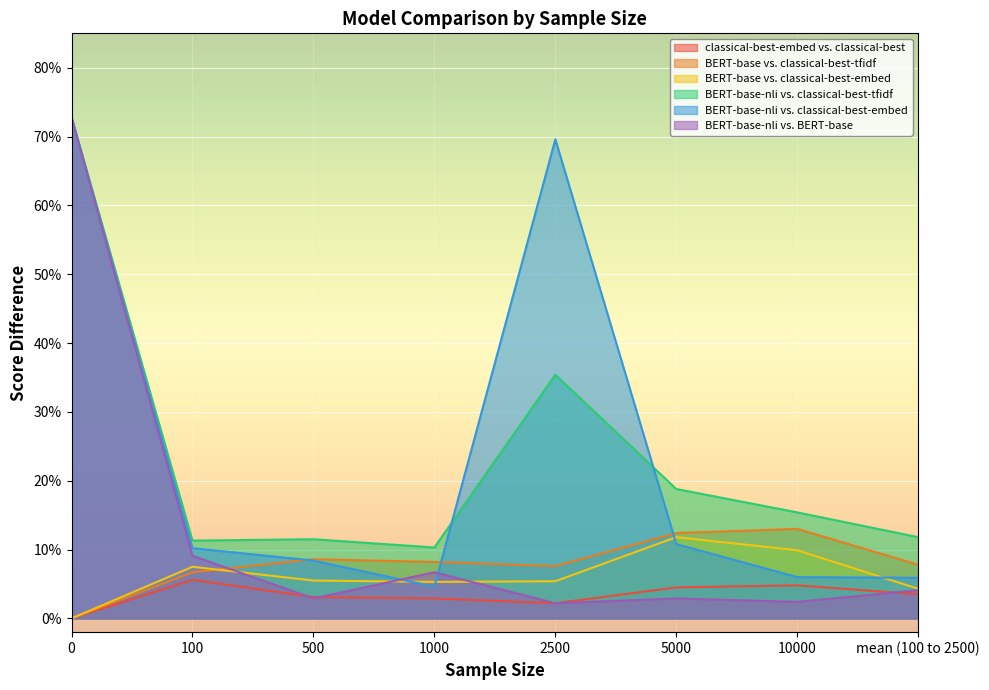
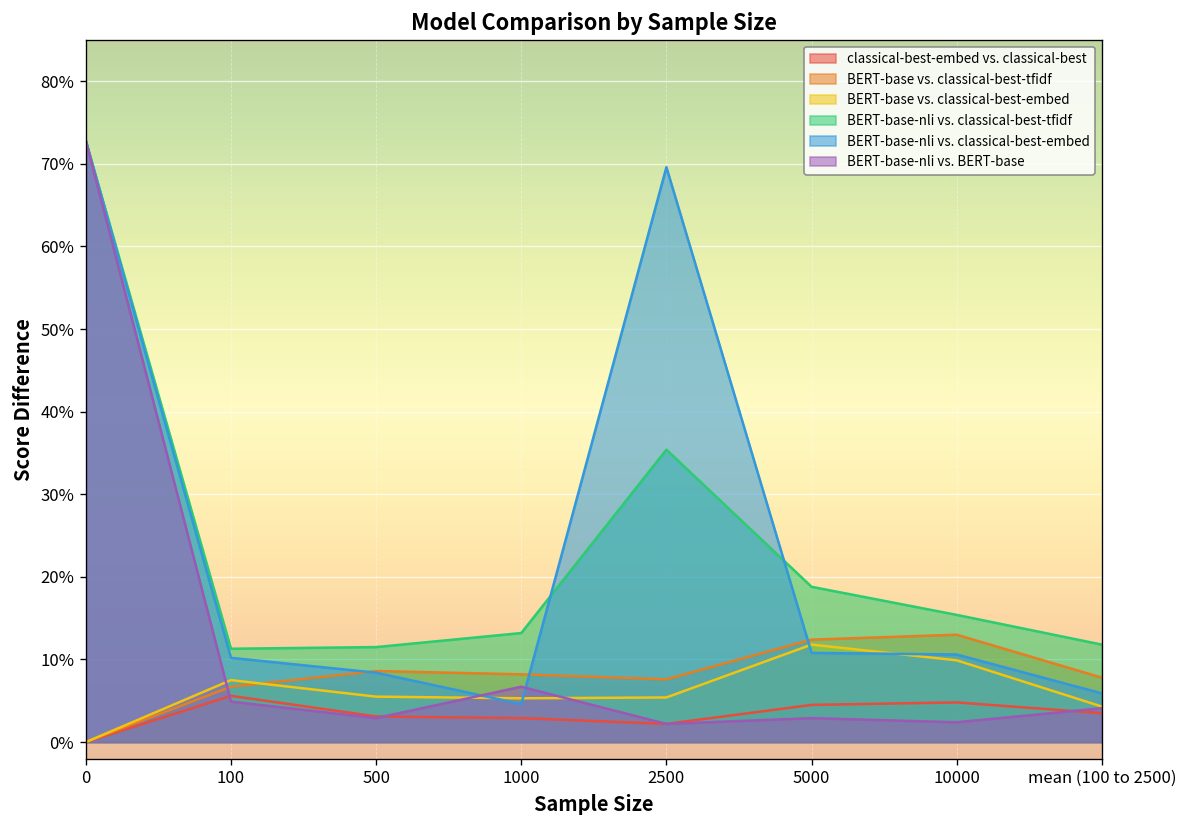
BERT-base-nli vs. BERT-base, 100: 9% -> 5%
BERT-base-nli vs. classical-best-tfidf, 1000: 10% -> 13%
BERT-base-nli vs. classical-best-embed, 10000: 6% -> 11%
